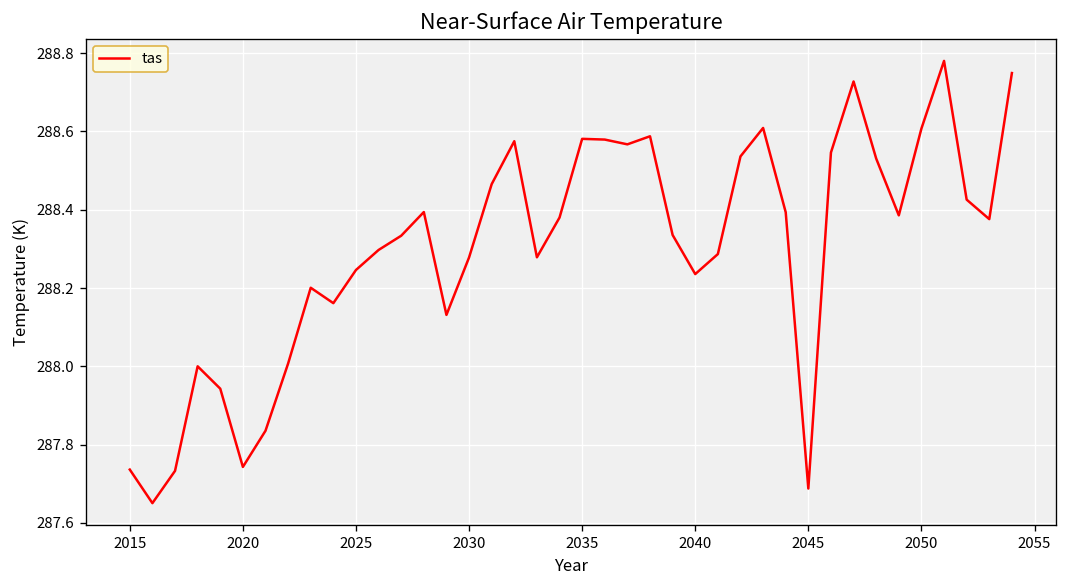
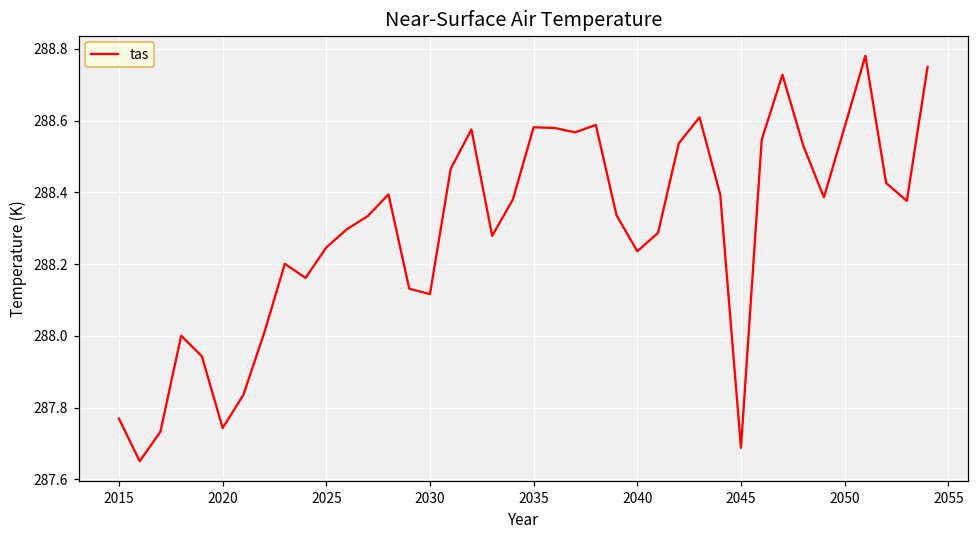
2015: 287.74 -> 287.77
2030: 288.28 -> 288.12
2050: 288.61 -> 288.58
